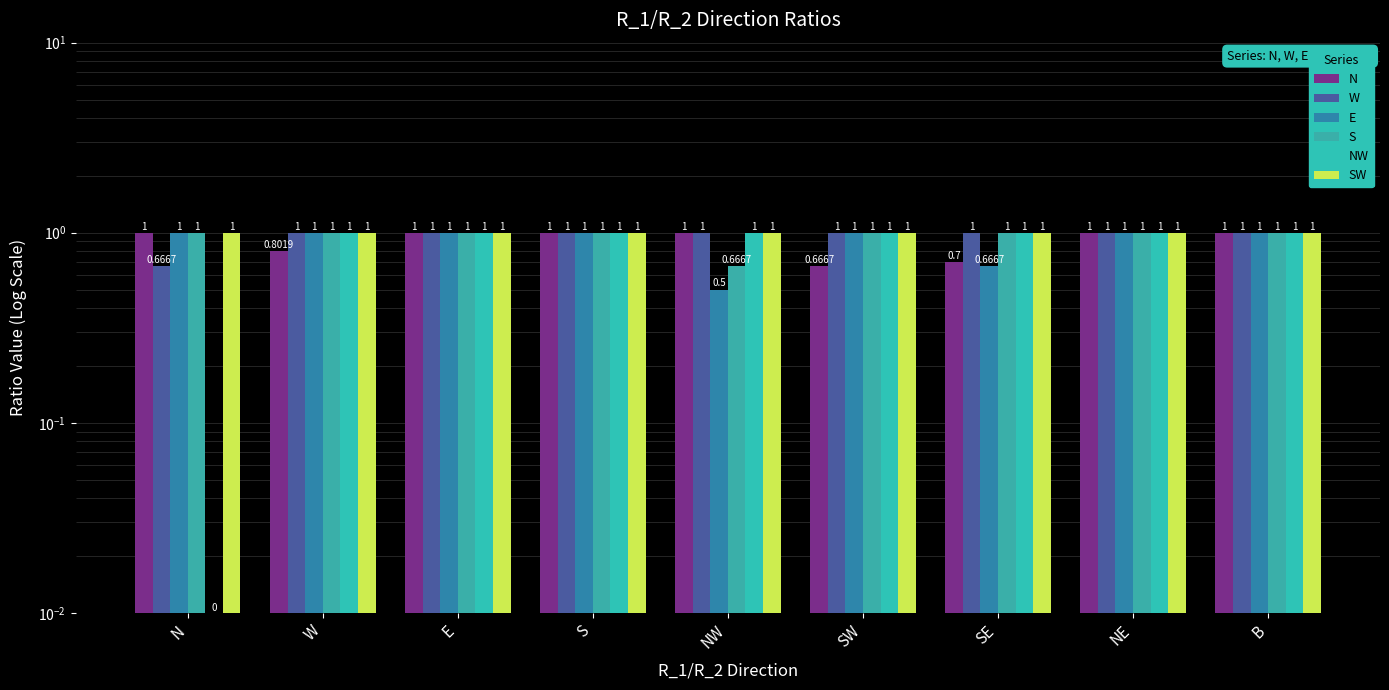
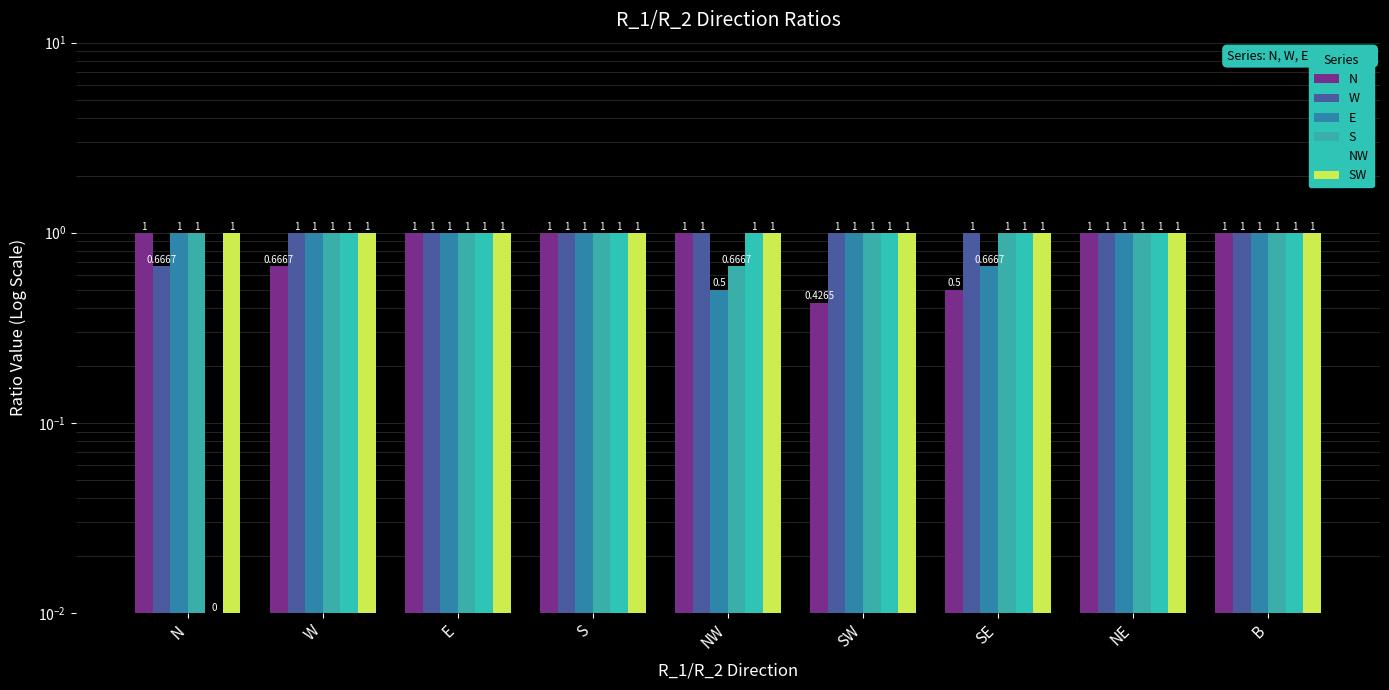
N, W: 0.8019 -> 0.6667
N, SW: 0.6667 -> 0.4265
N, SE: 0.7 -> 0.5
